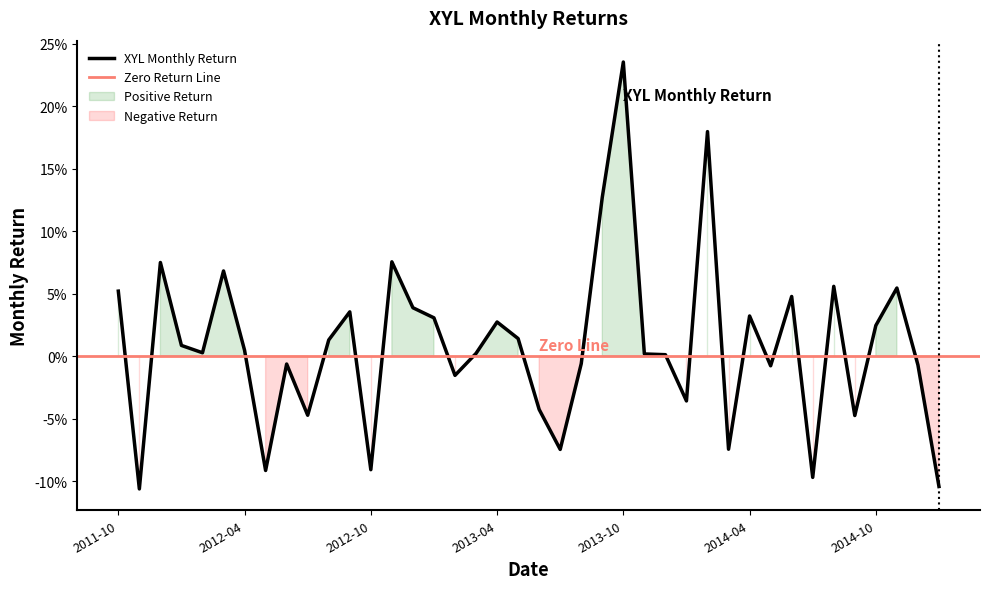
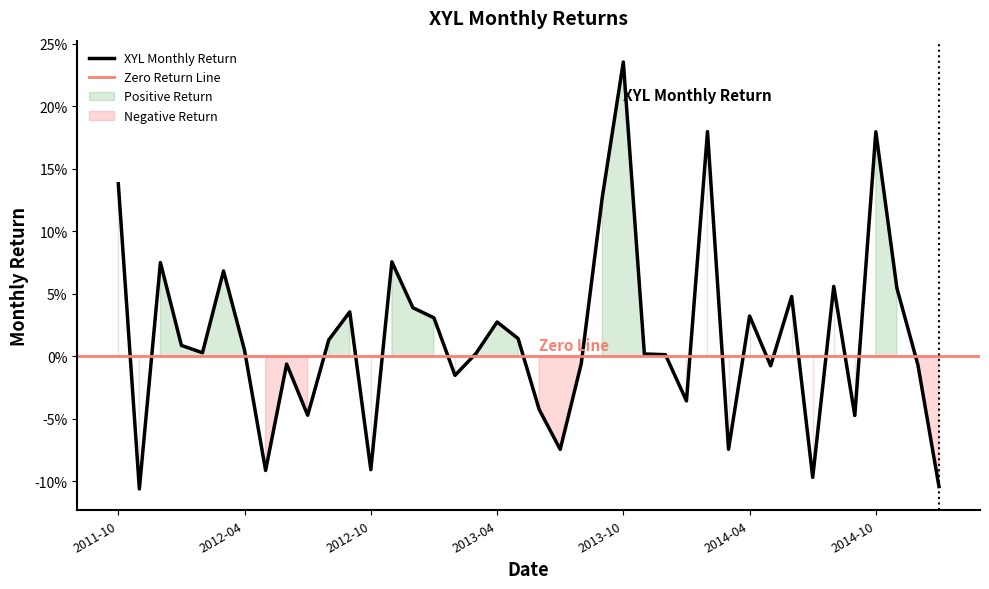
2011-10: 5.2% -> 13.8%
2014-10: 2.5% -> 17.9%
